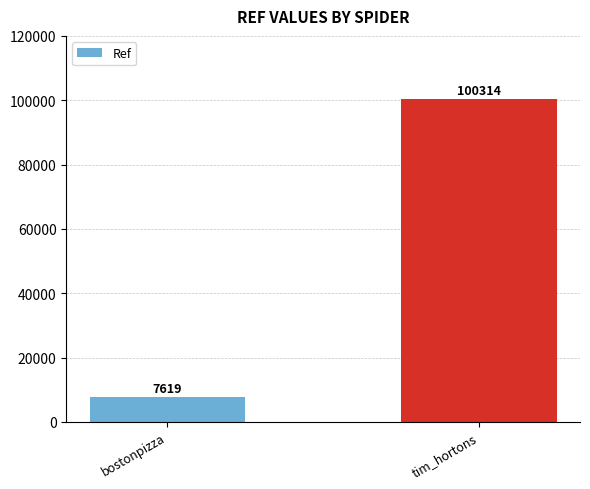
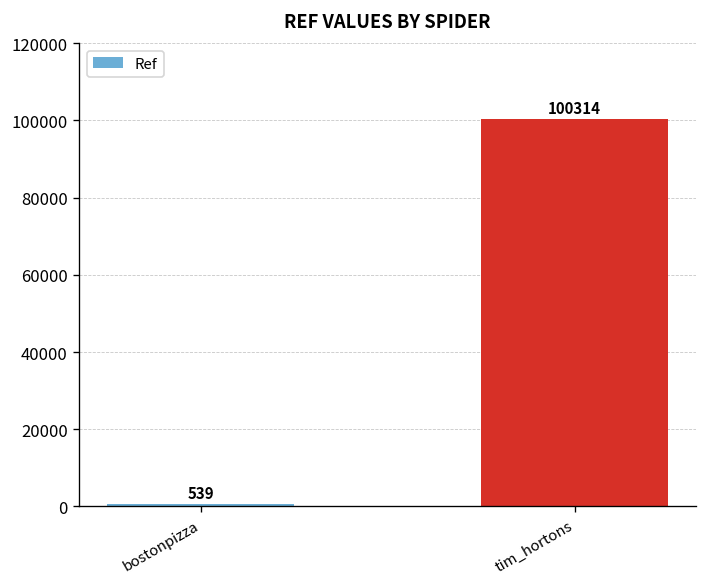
bostonpizza: 7619 -> 539
